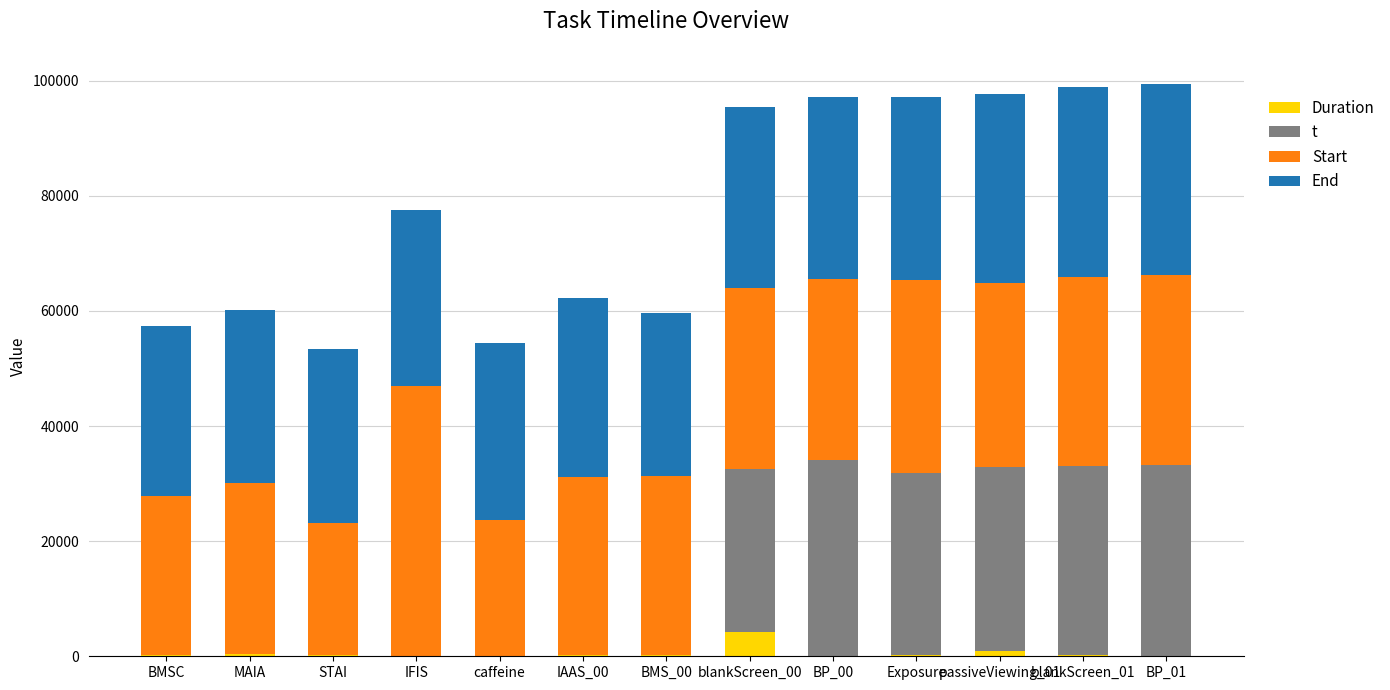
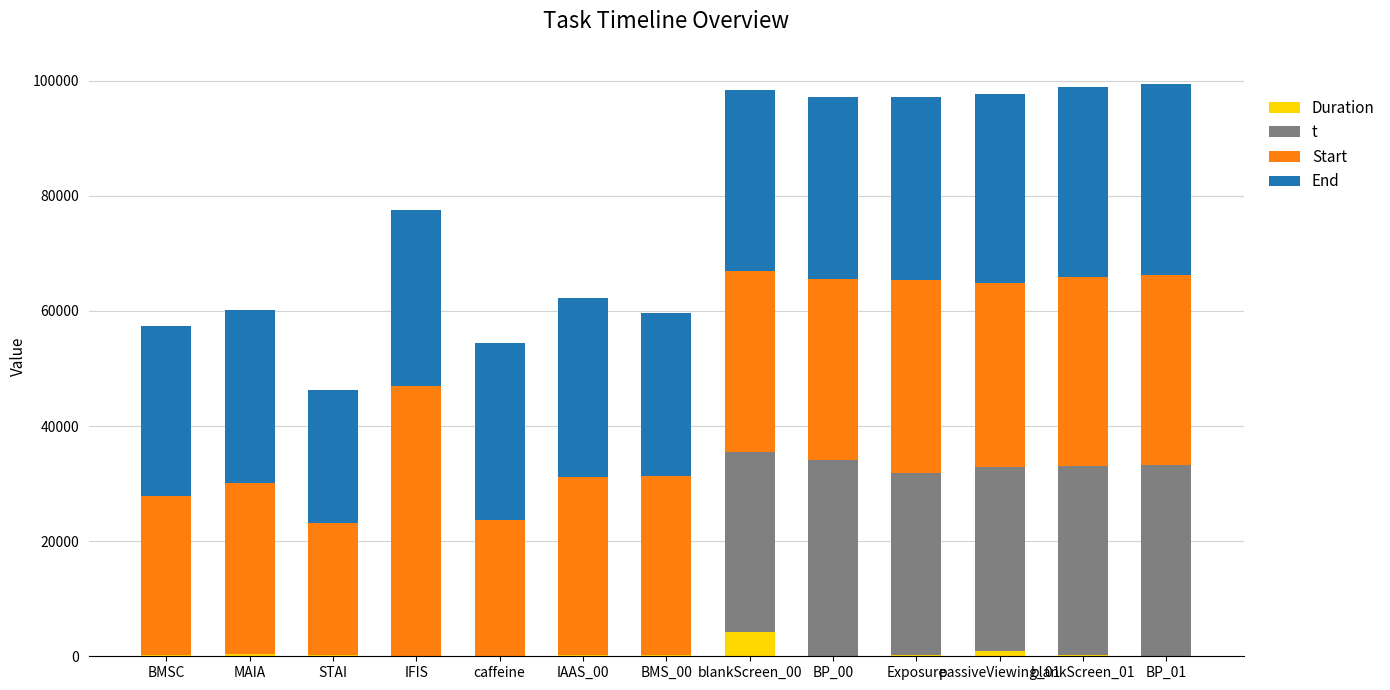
End, STAI: 30000 -> 23000
t, blankScreen_00: 28000 -> 31000
